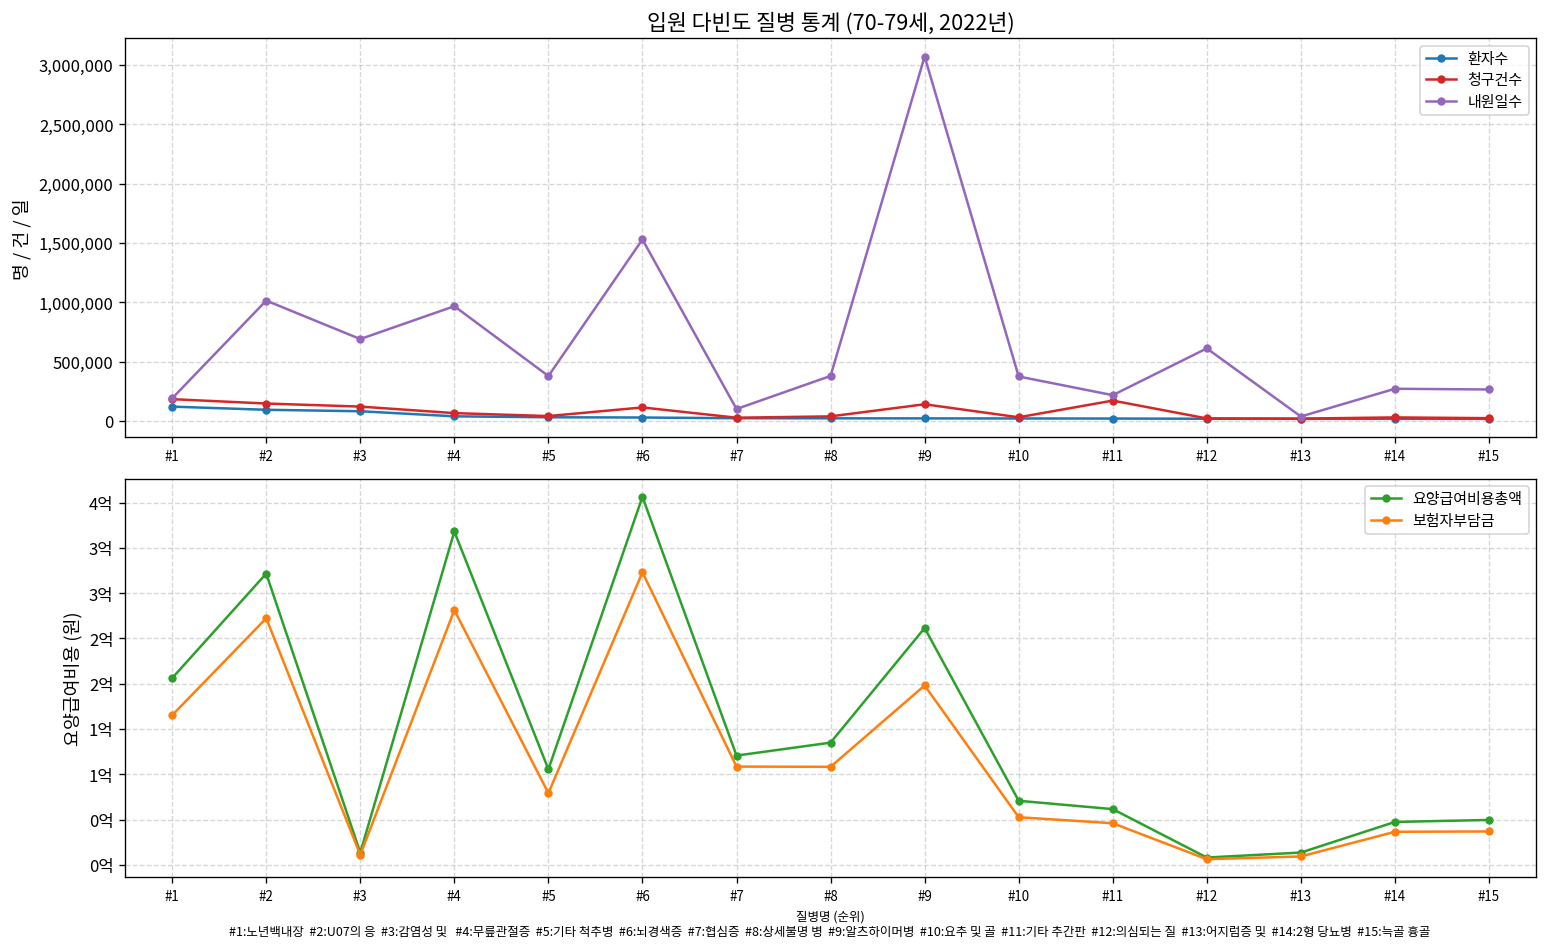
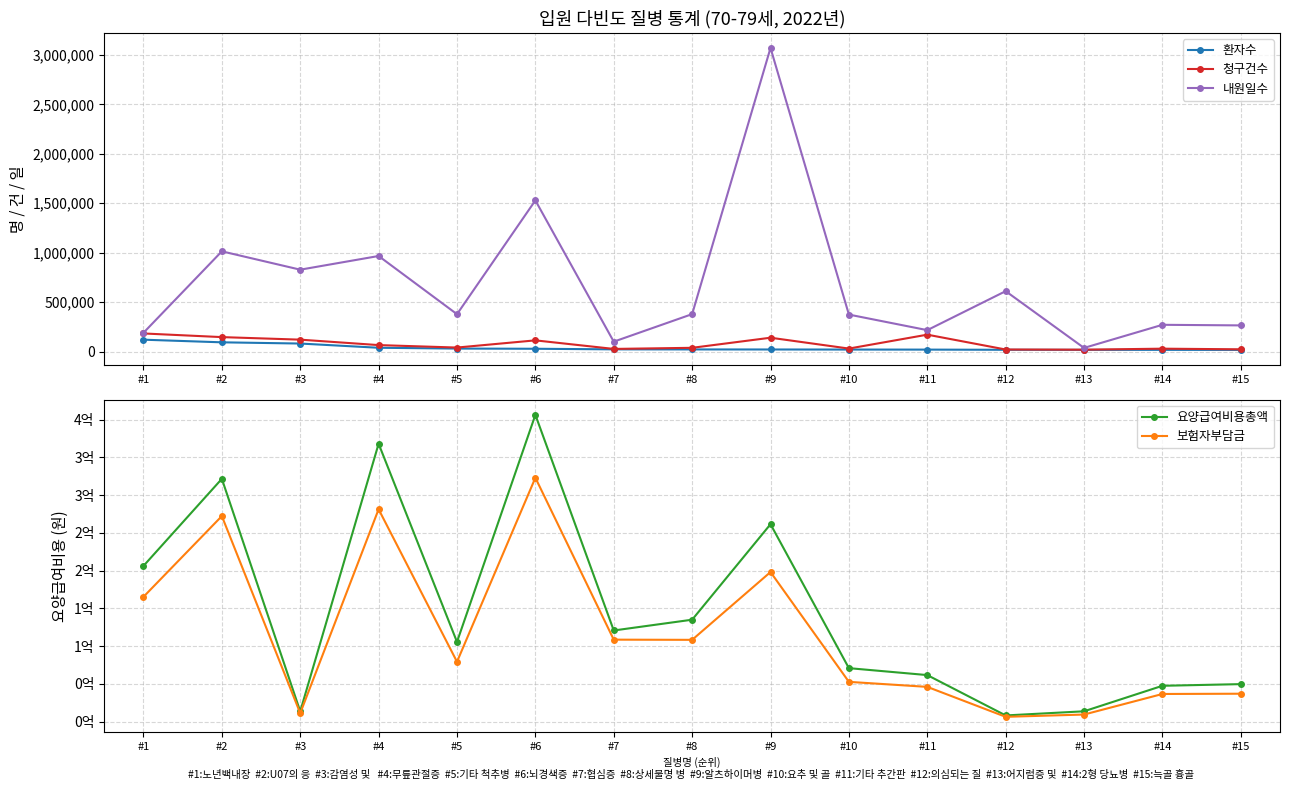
입원 다빈도 질병 통계 (70-79세, 2022년), 내원일수, #3: 700,000 -> 800,000
